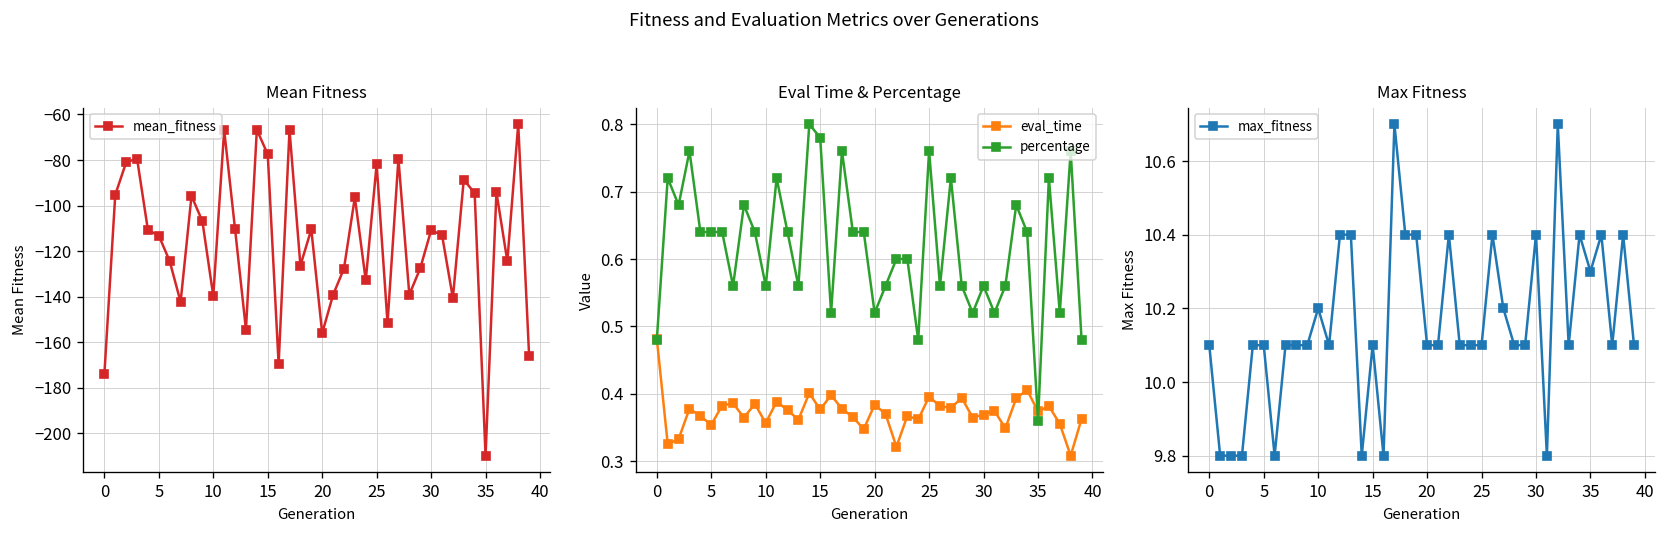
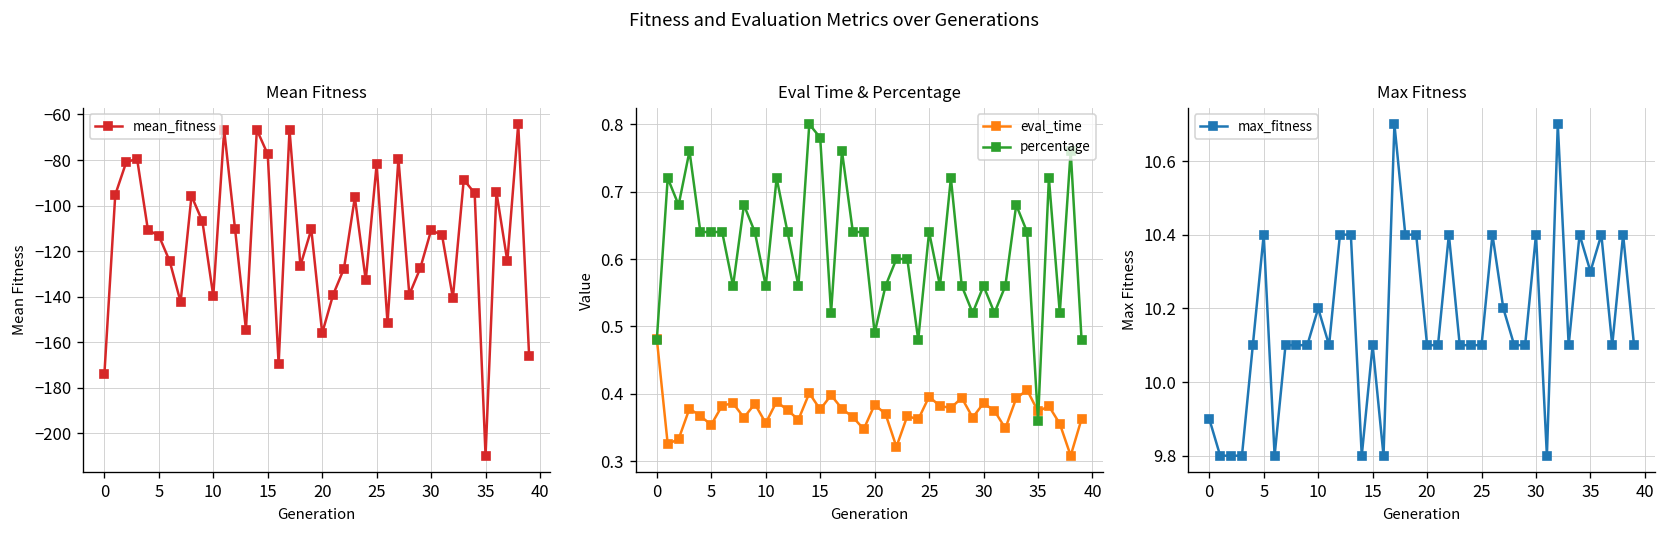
Eval Time & Percentage, percentage, 20: 0.52 -> 0.49
Eval Time & Percentage, percentage, 25: 0.76 -> 0.64
Eval Time & Percentage, eval_time, 30: 0.37 -> 0.39
Max Fitness, 0: 10.1 -> 9.9
Max Fitness, 5: 10.1 -> 10.4
